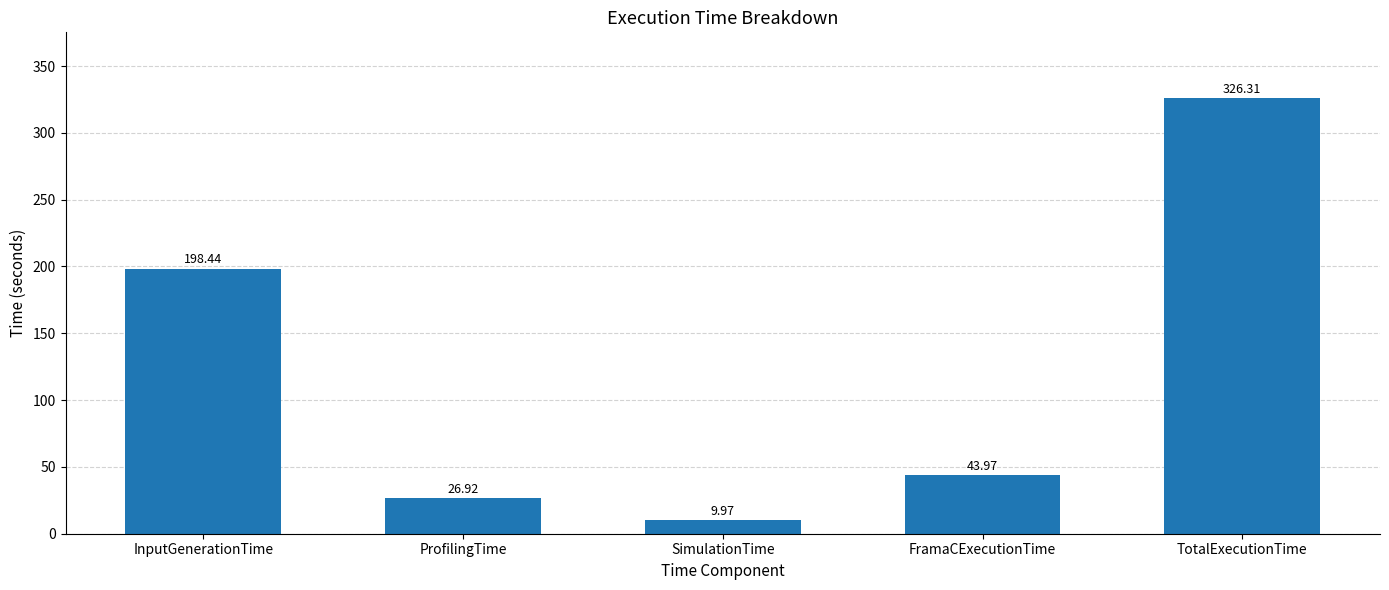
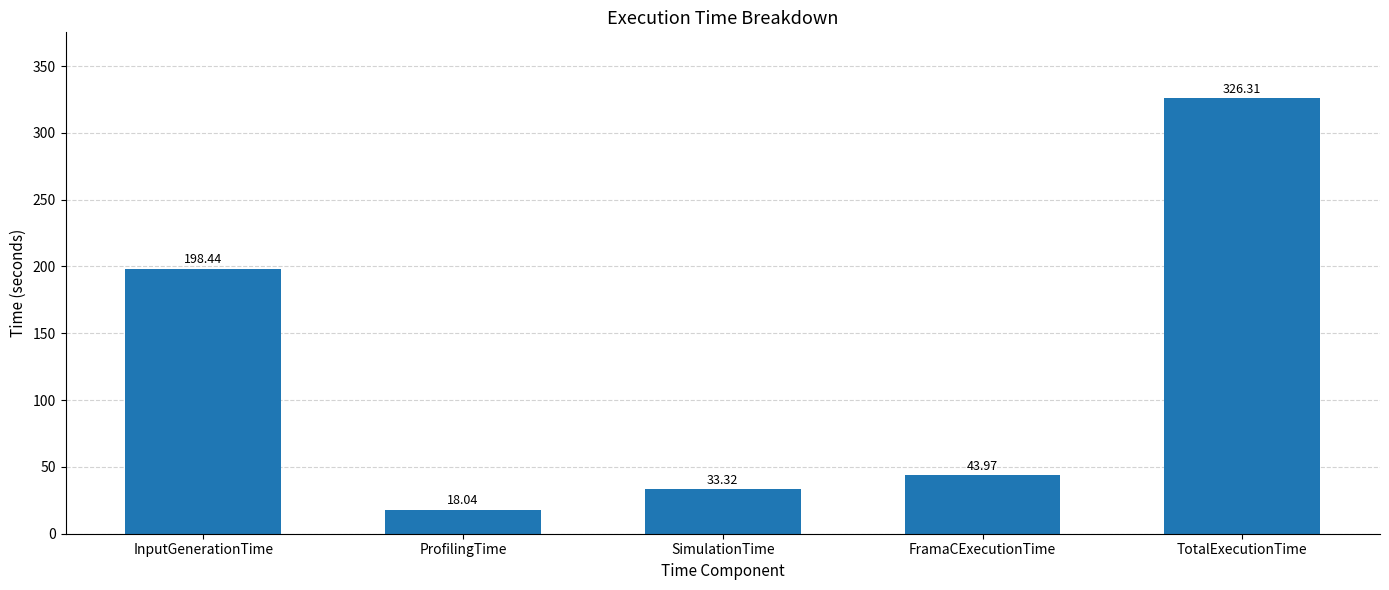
ProfilingTime: 26.92 -> 18.04
SimulationTime: 9.97 -> 33.32
